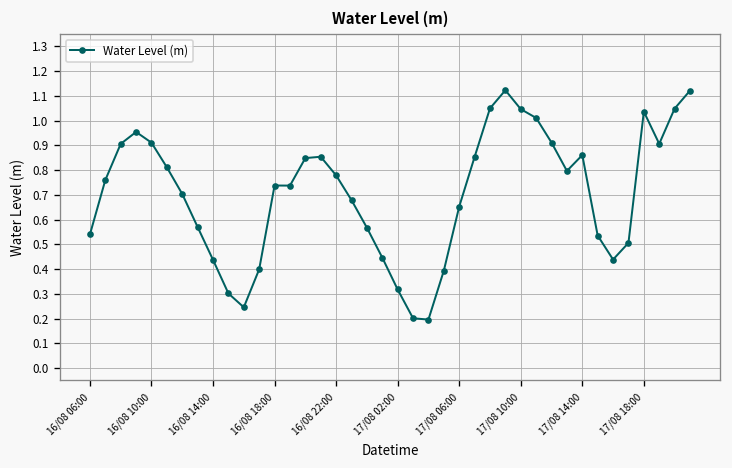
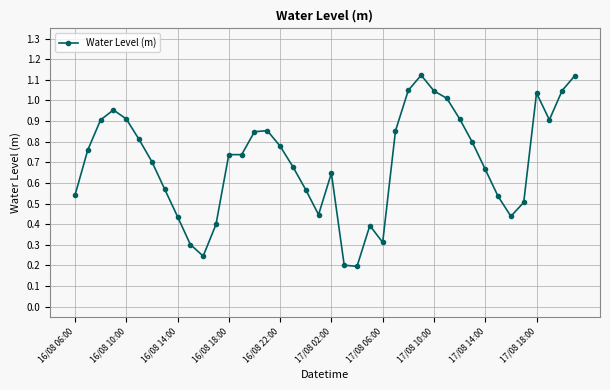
17/08 02:00: 0.32 -> 0.65
17/08 06:00: 0.65 -> 0.31
17/08 14:00: 0.86 -> 0.67
